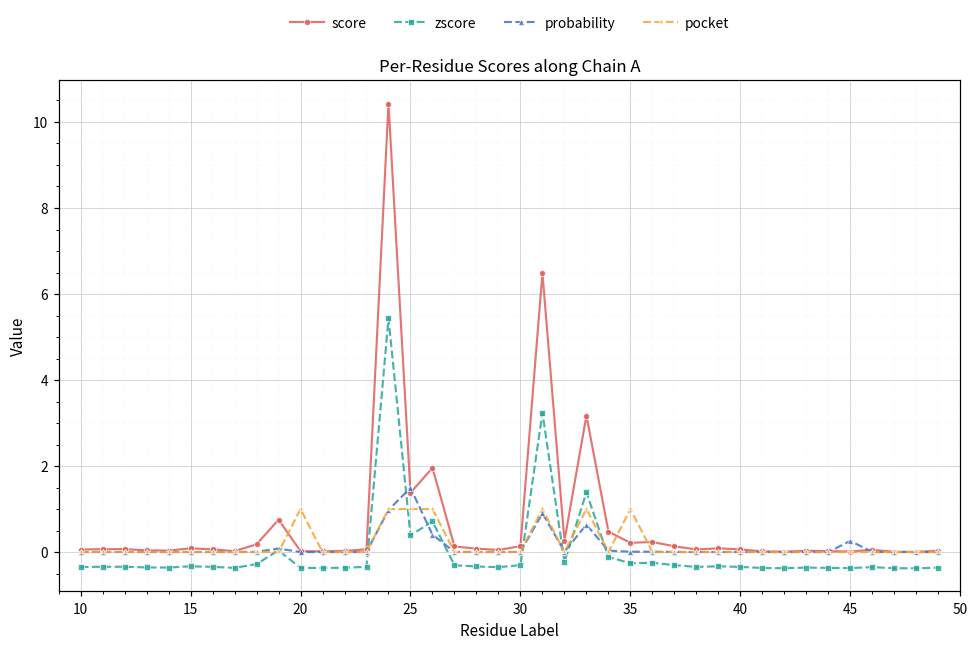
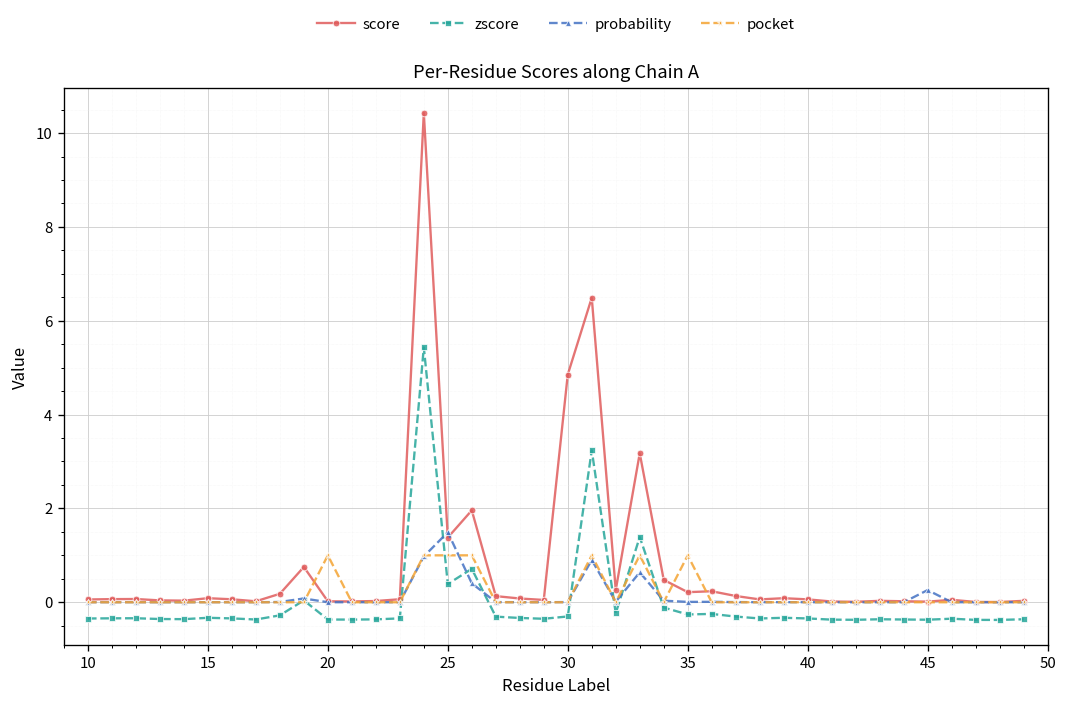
score, 30: 0.1 -> 4.9
